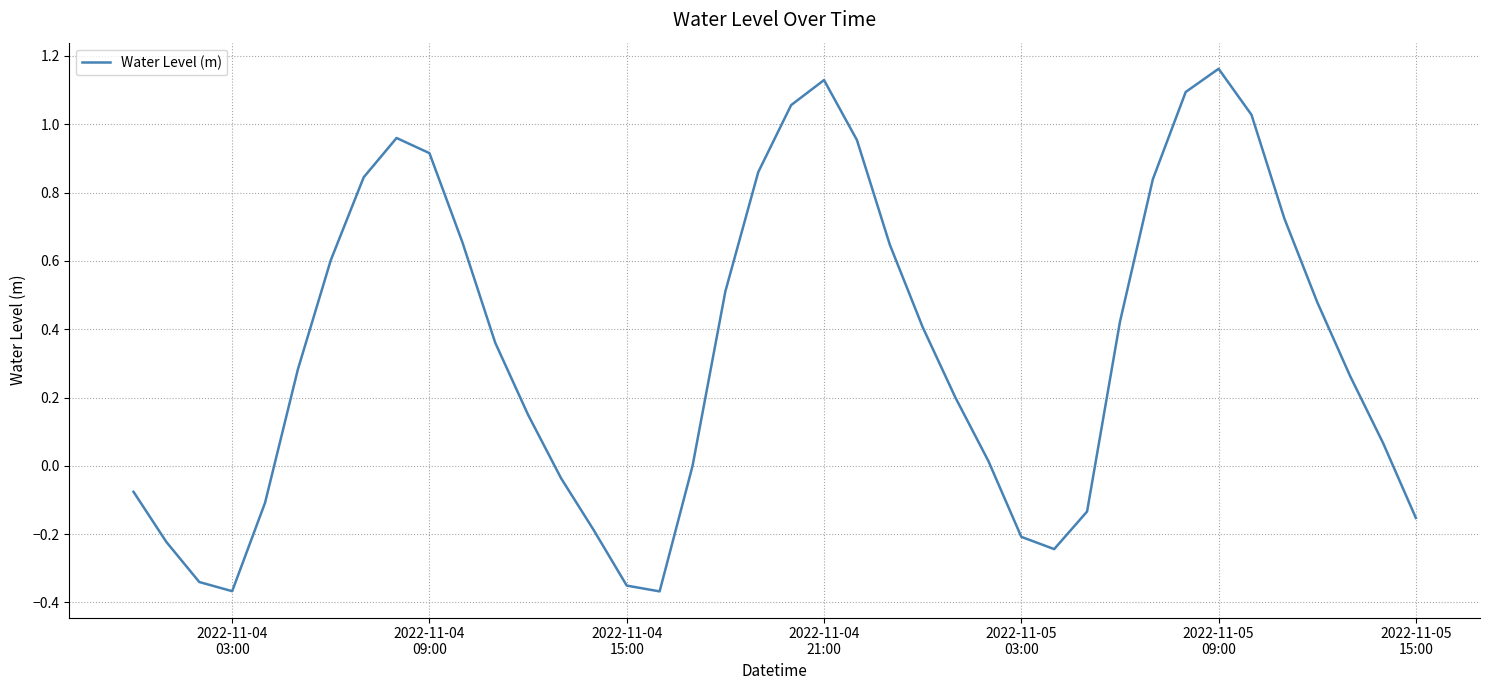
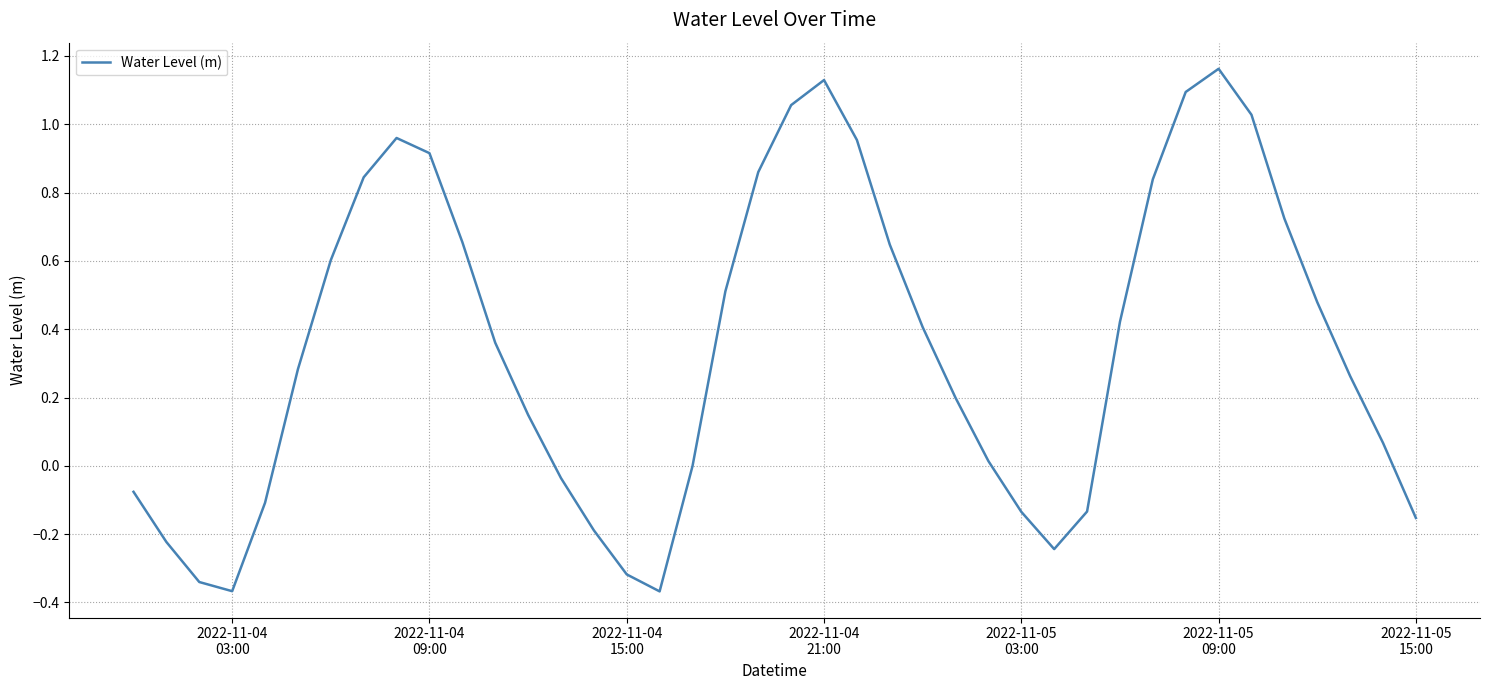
2022-11-04 15:00: -0.35 -> -0.32
2022-11-05 03:00: -0.21 -> -0.13
